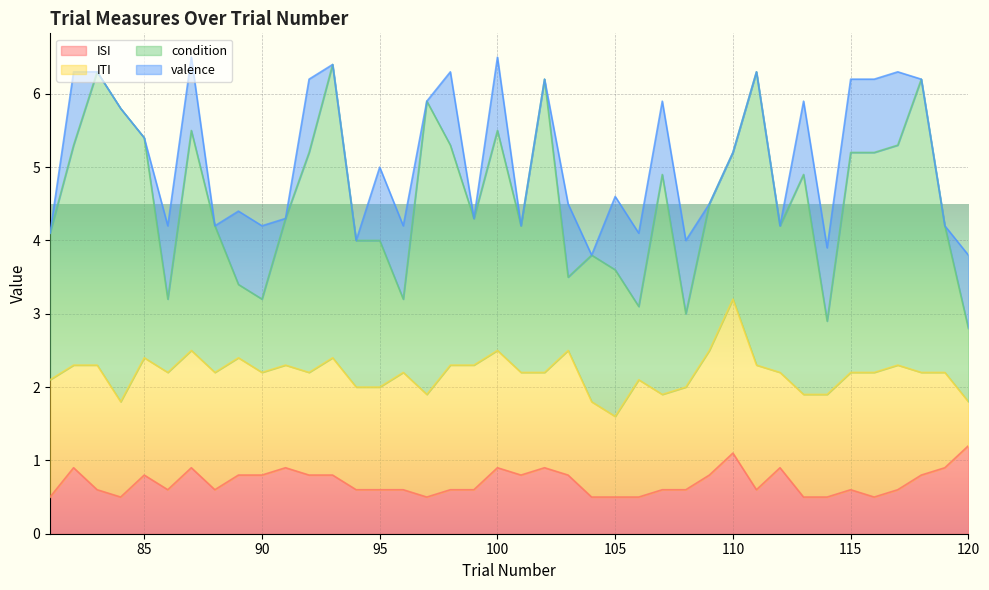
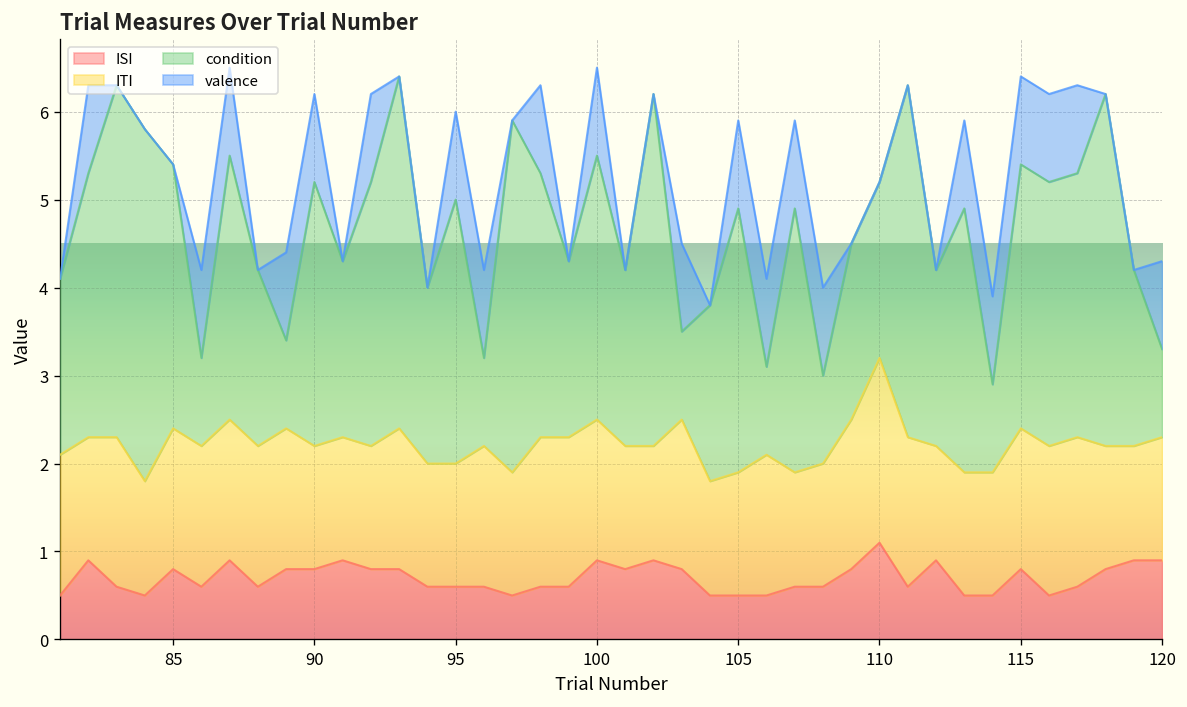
condition, 90: 1 -> 3
condition, 95: 2 -> 3
ITI, 105: 1.1 -> 1.4
condition, 105: 2 -> 3
ISI, 115: 0.6 -> 0.8
ISI, 120: 1.2 -> 0.9
ITI, 120: 0.6 -> 1.4
